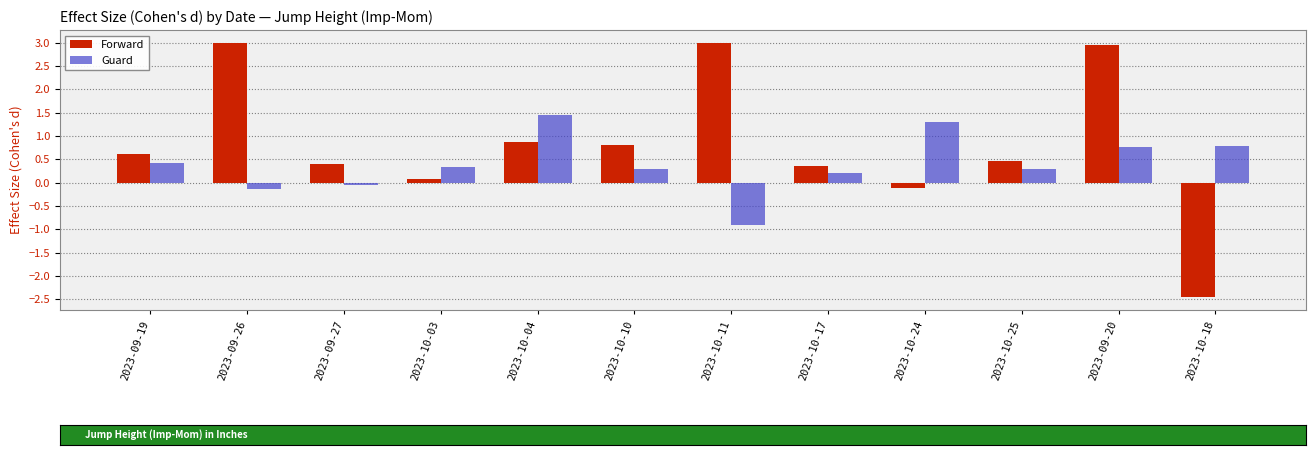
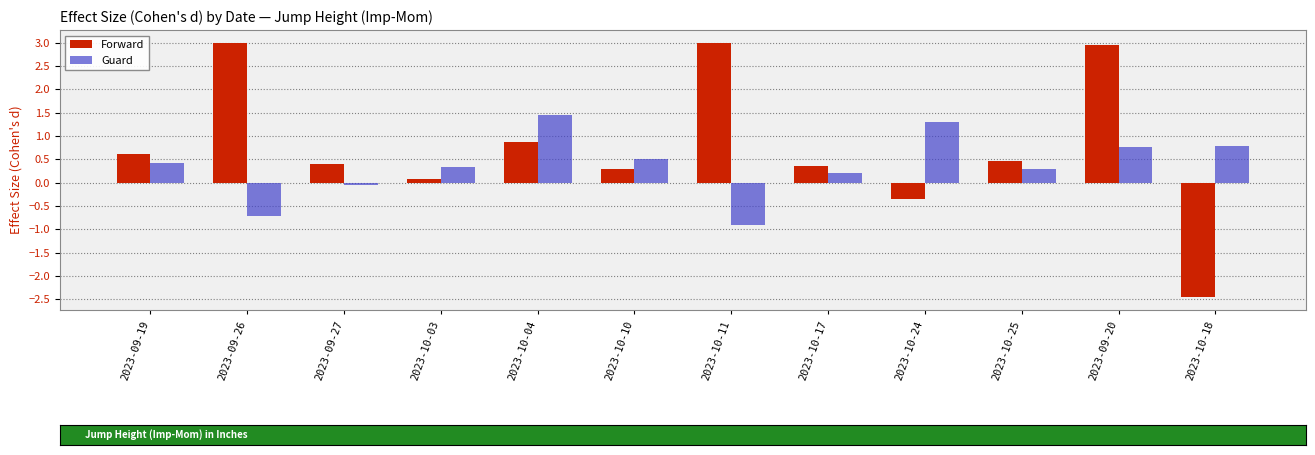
Guard, 2023-09-26: -0.1 -> -0.7
Forward, 2023-10-10: 0.8 -> 0.3
Guard, 2023-10-10: 0.3 -> 0.5
Forward, 2023-10-24: -0.1 -> -0.3
